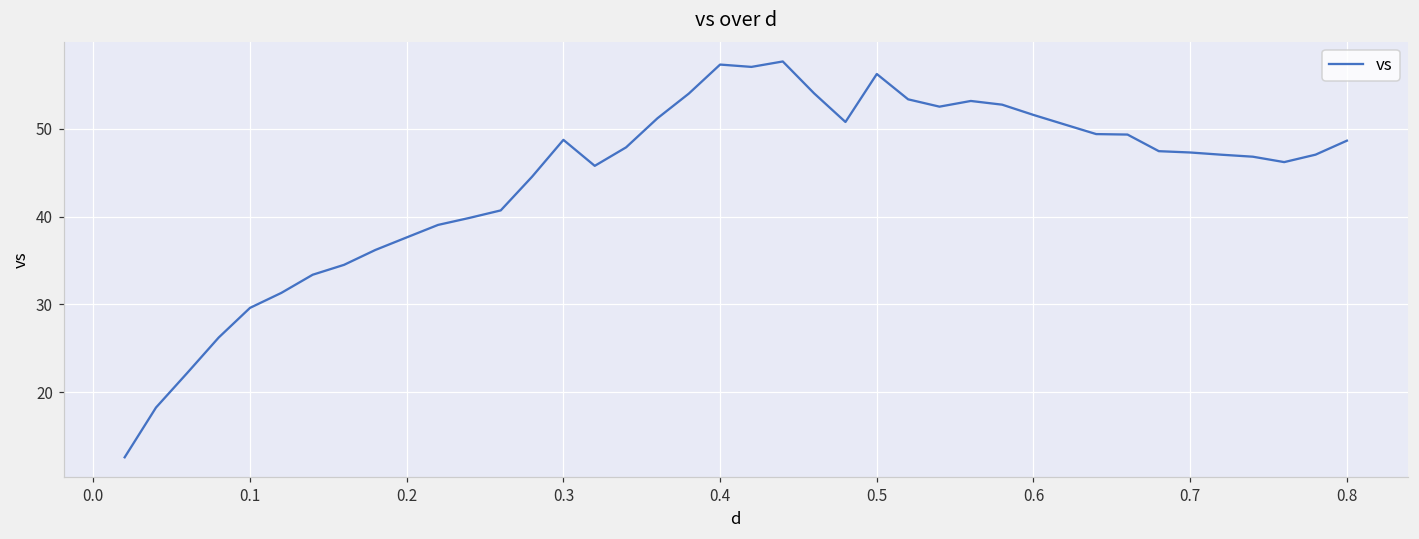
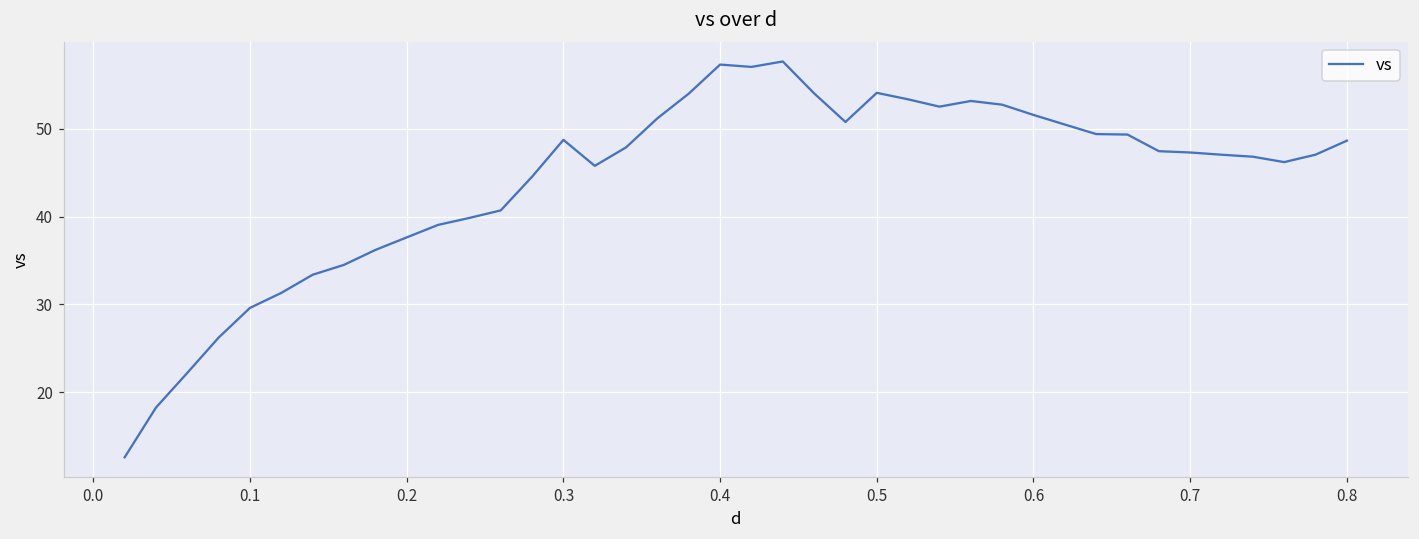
0.5: 56 -> 54
